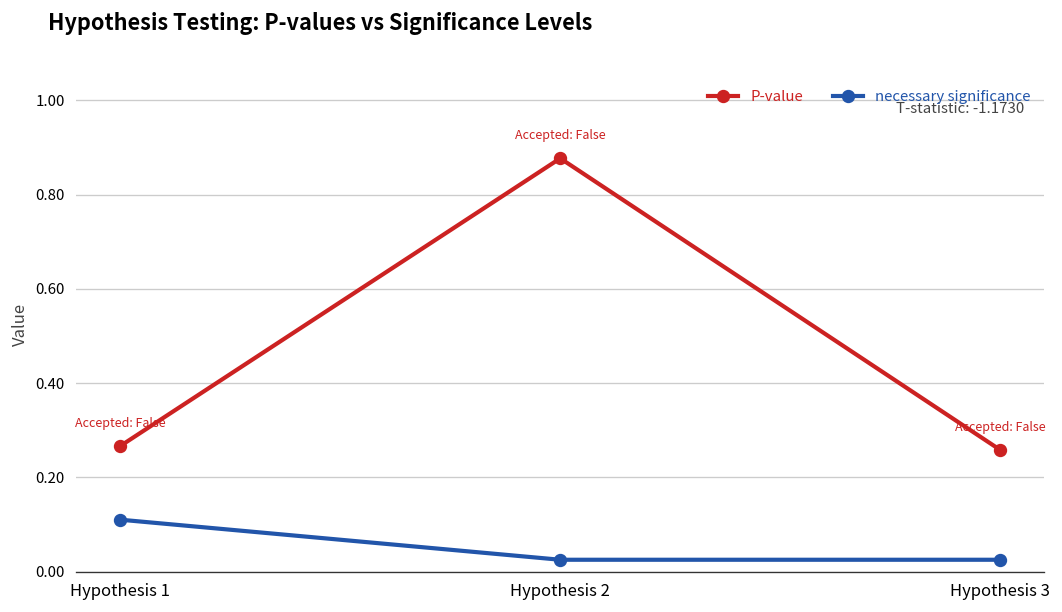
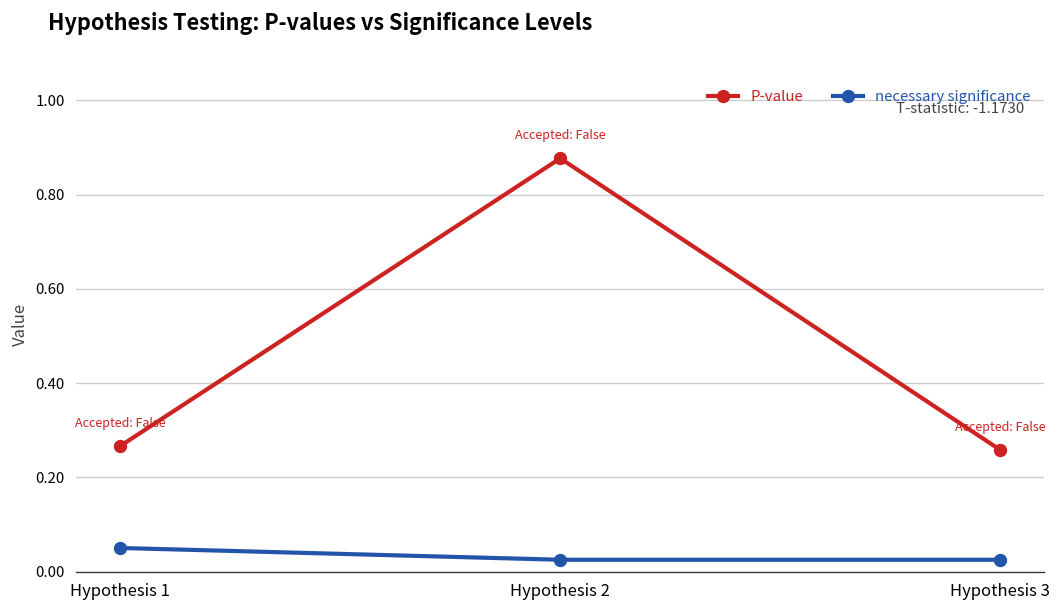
necessary significance, Hypothesis 1: 0.11 -> 0.05
